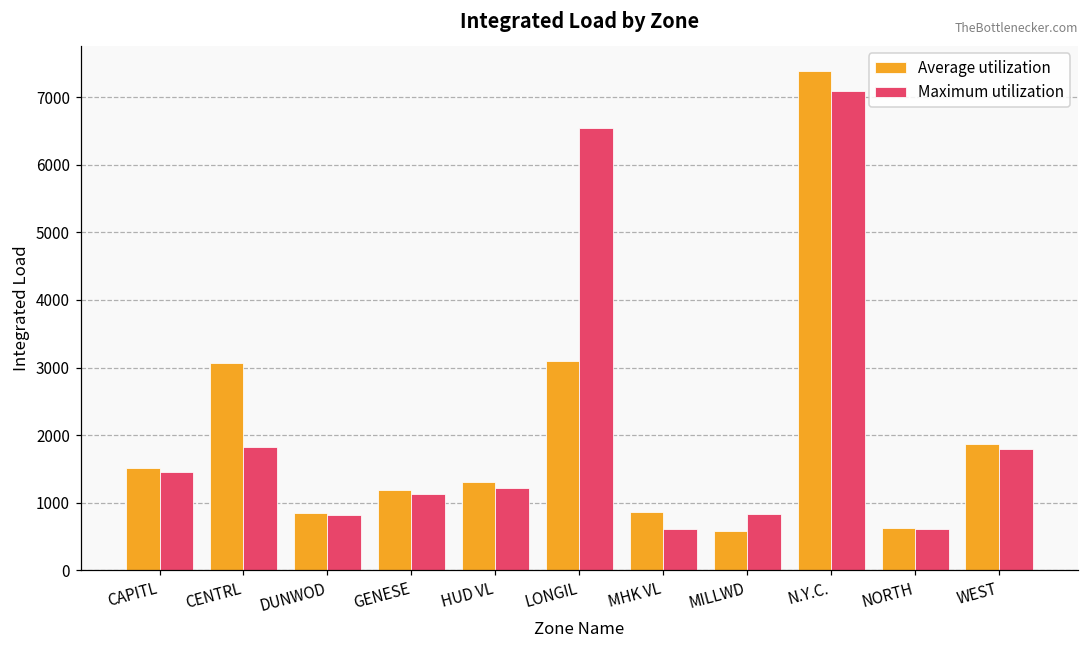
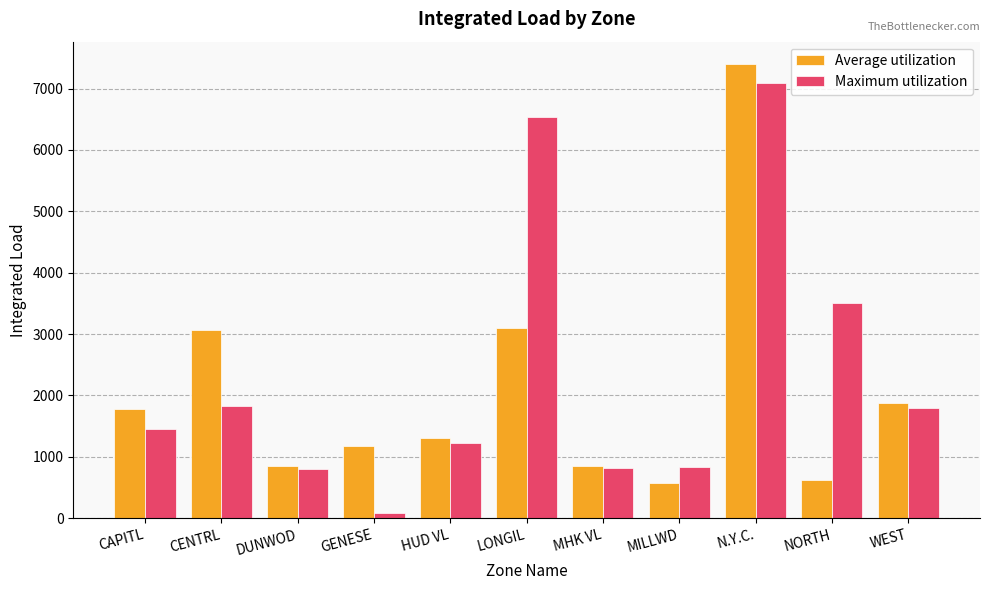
Average utilization, CAPITL: 1500 -> 1800
Maximum utilization, GENESE: 1100 -> 100
Maximum utilization, MHK VL: 600 -> 800
Maximum utilization, NORTH: 600 -> 3500
